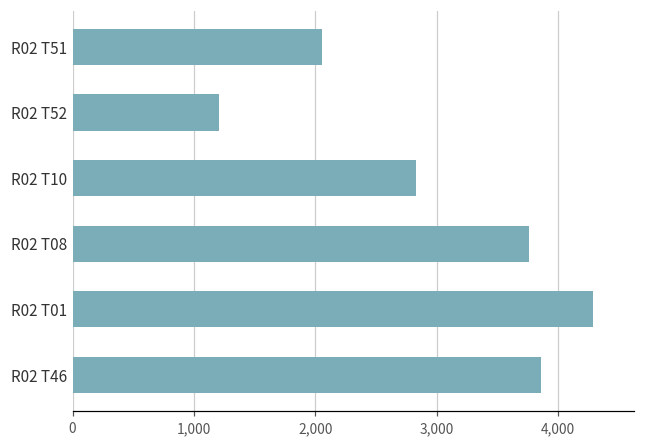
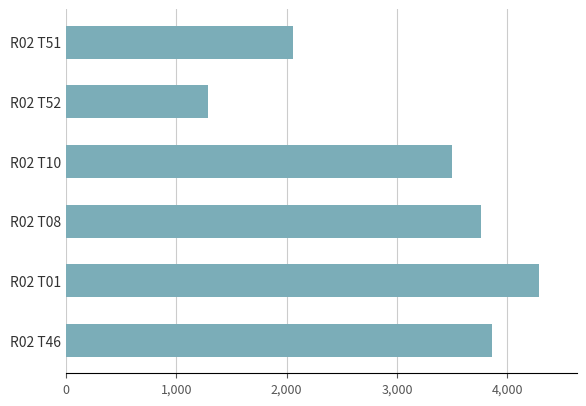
R02 T52: 1,200 -> 1,290
R02 T10: 2,830 -> 3,500
